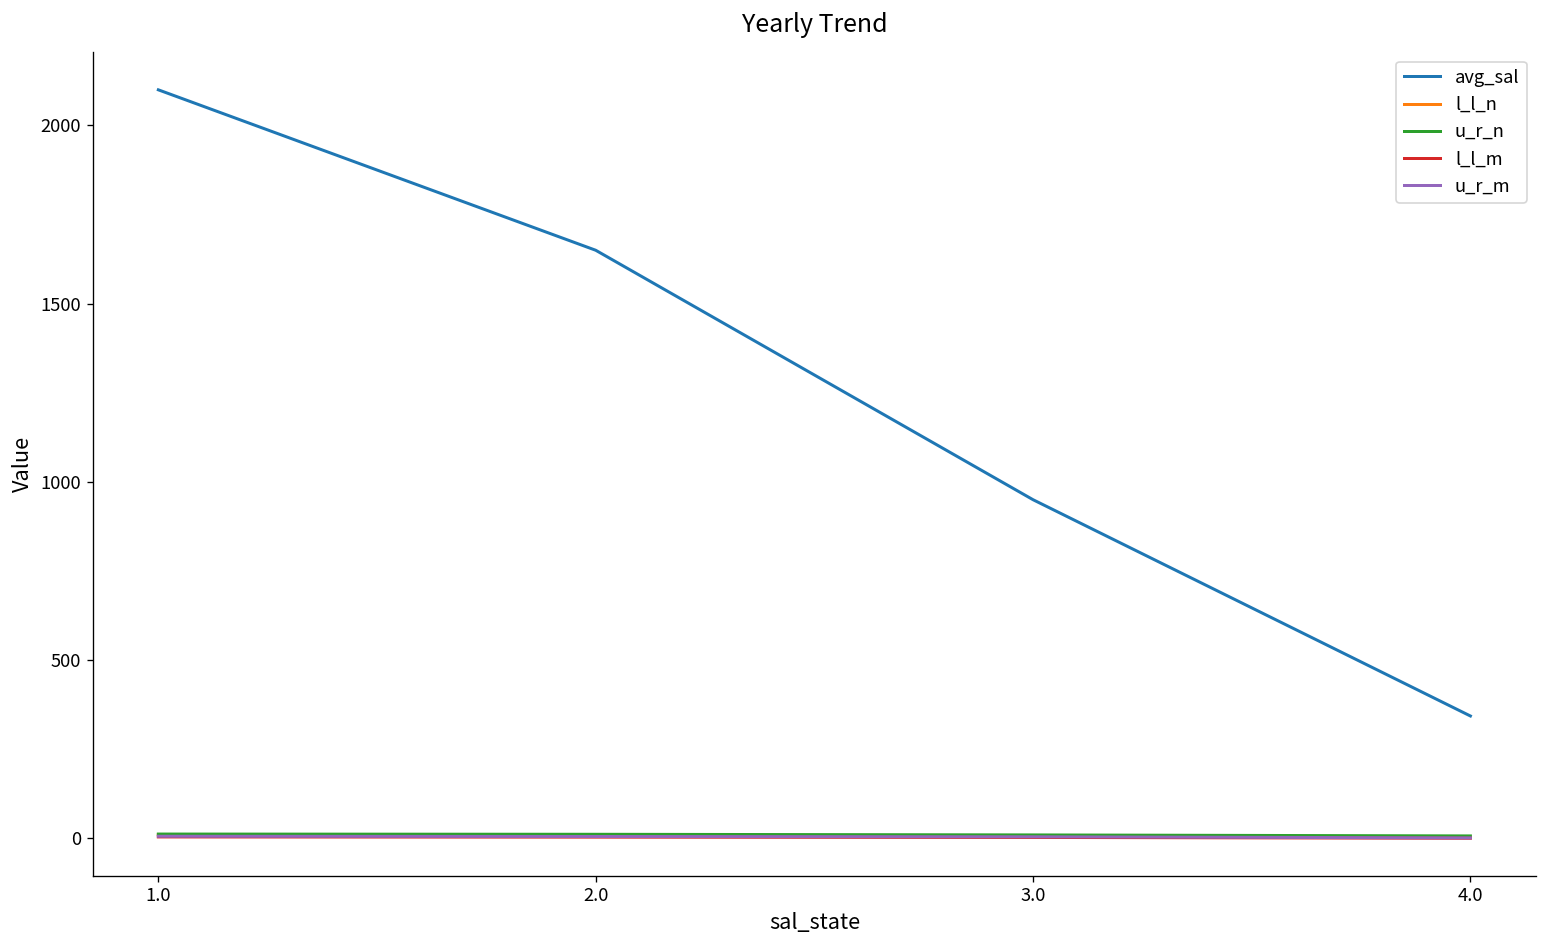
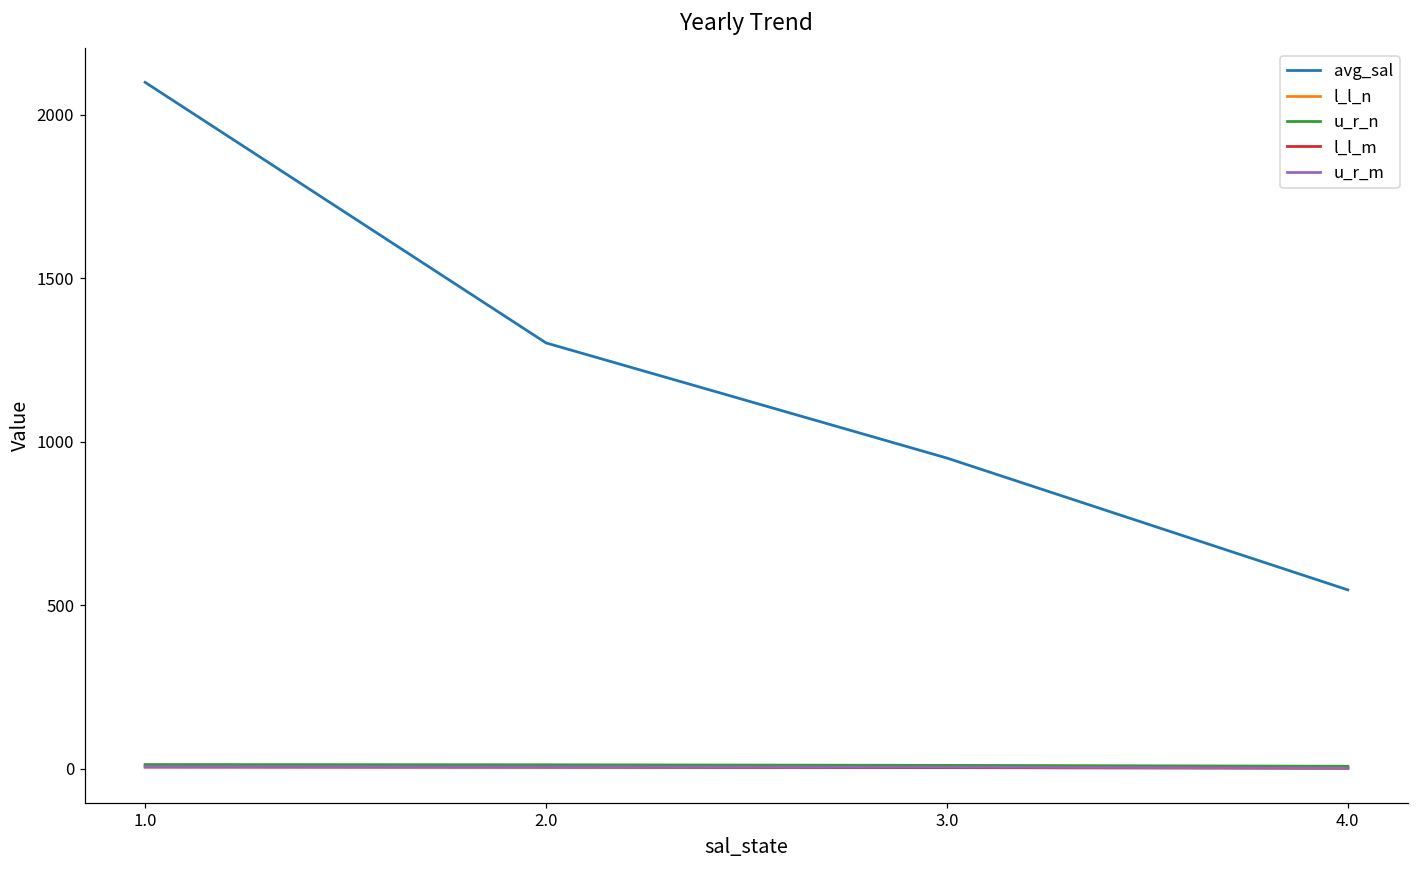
avg_sal, 2.0: 1650 -> 1300
avg_sal, 4.0: 340 -> 550
